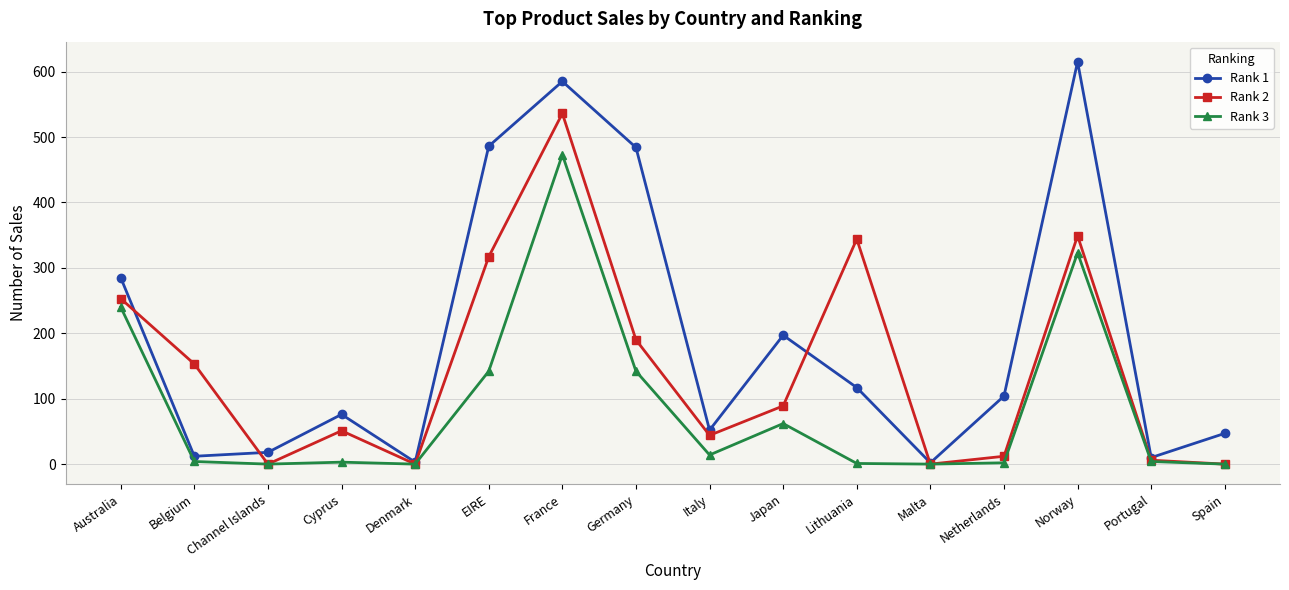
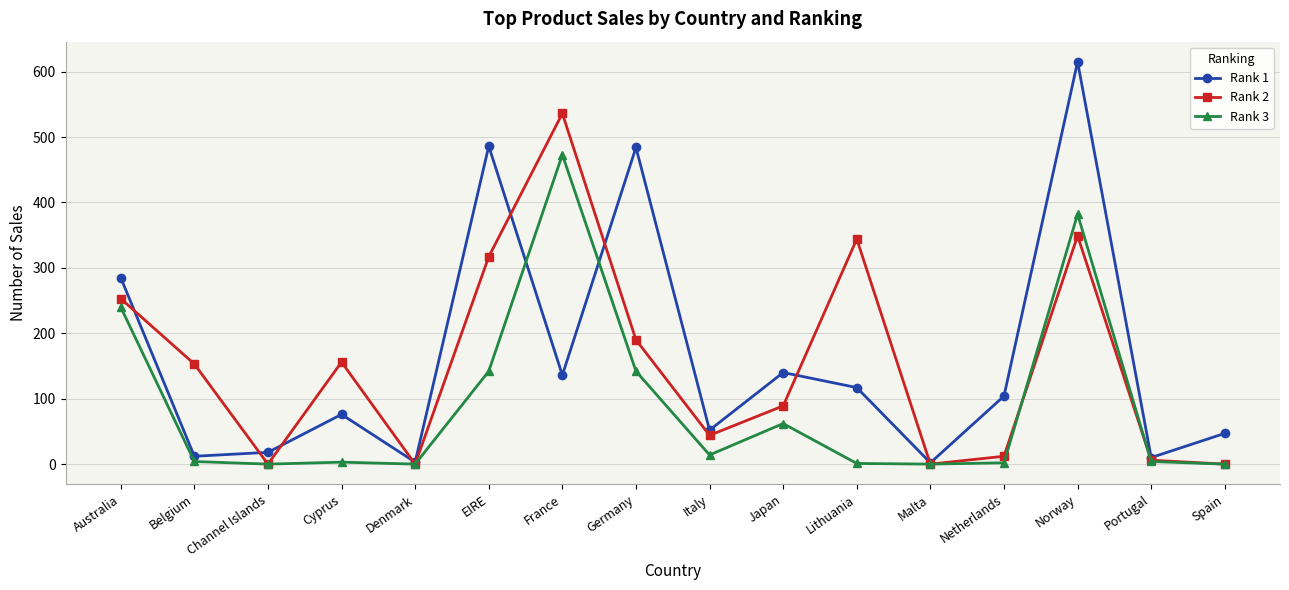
Rank 2, Cyprus: 50 -> 160
Rank 1, France: 590 -> 140
Rank 1, Japan: 200 -> 140
Rank 3, Norway: 320 -> 380
